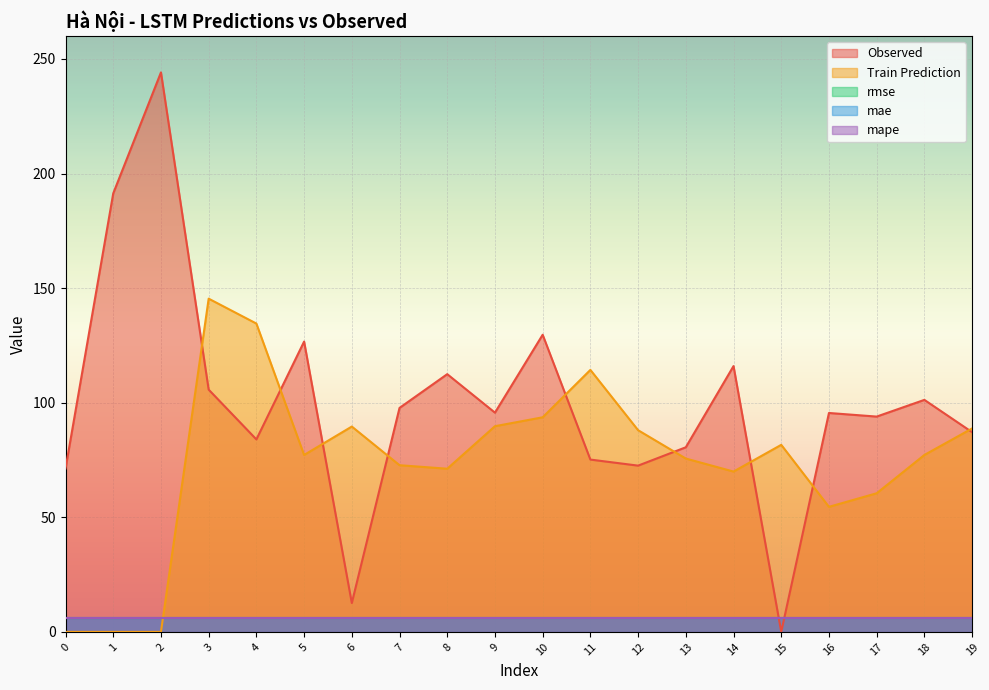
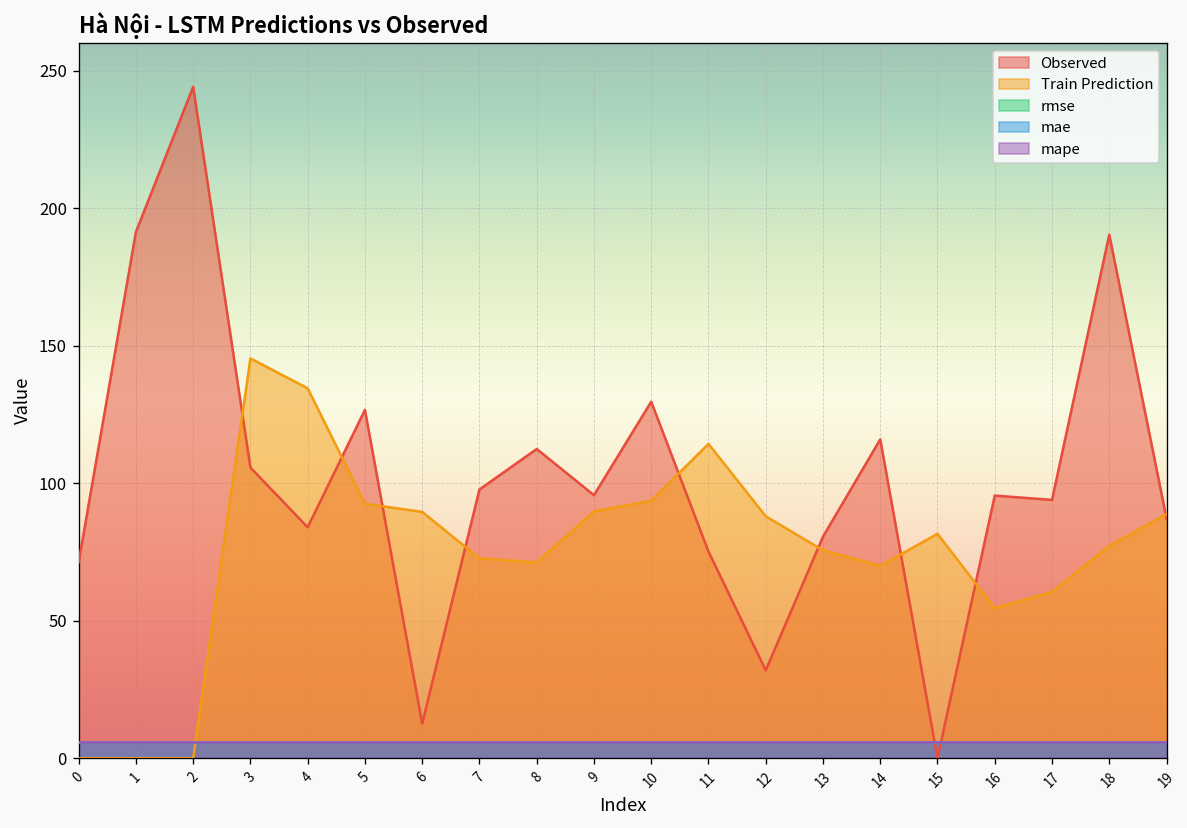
Train Prediction, 5: 77 -> 93
Observed, 12: 73 -> 32
Observed, 18: 101 -> 190
